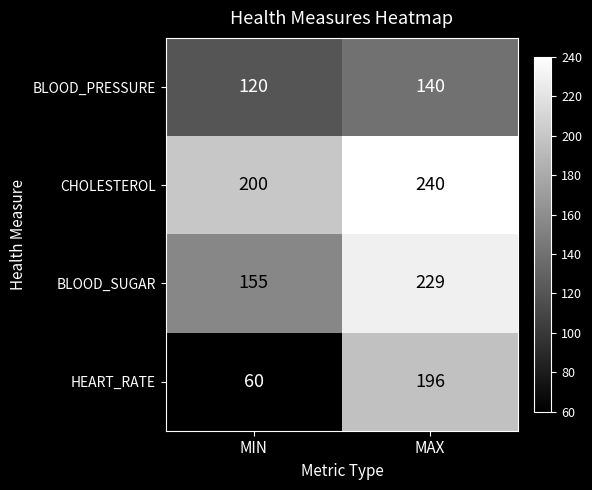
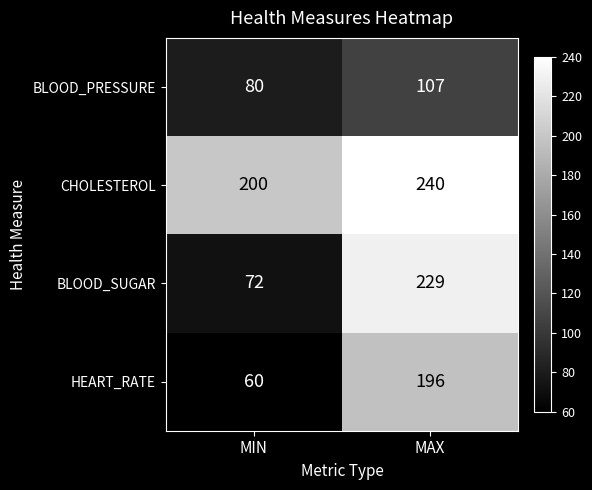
BLOOD_PRESSURE, MIN: 120 -> 80
BLOOD_PRESSURE, MAX: 140 -> 107
BLOOD_SUGAR, MIN: 155 -> 72
